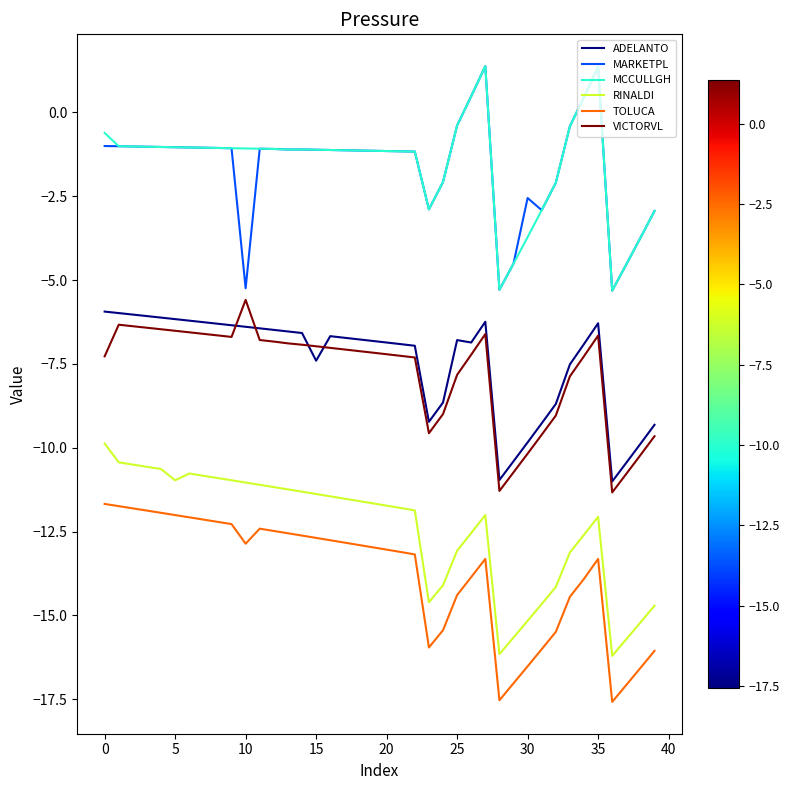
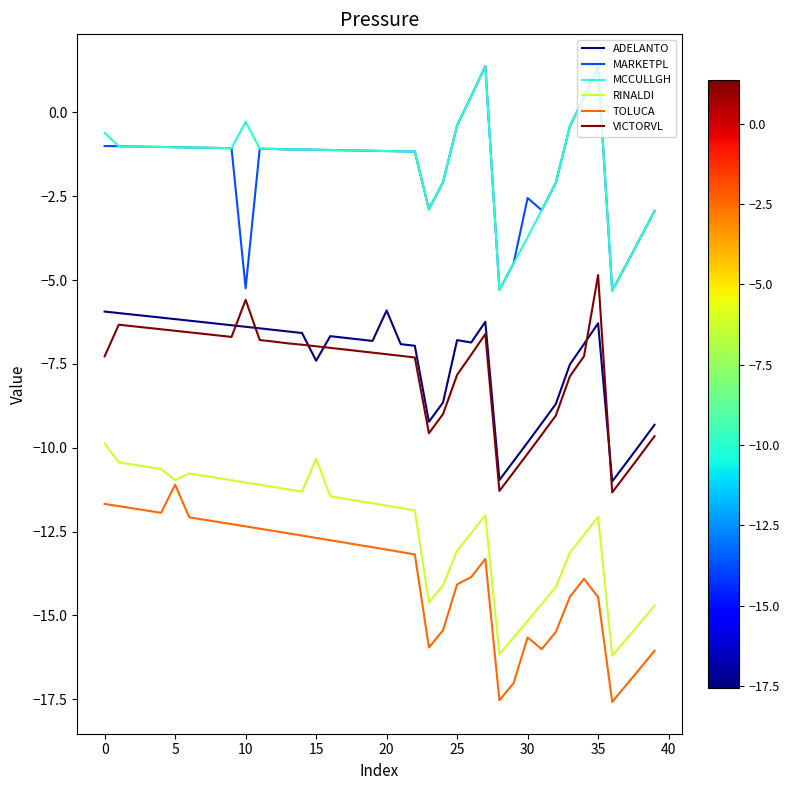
TOLUCA, 5: -12.0 -> -11.1
MCCULLGH, 10: -1.1 -> -0.3
TOLUCA, 10: -12.9 -> -12.3
RINALDI, 15: -11.4 -> -10.3
ADELANTO, 20: -6.9 -> -5.9
TOLUCA, 25: -14.4 -> -14.1
TOLUCA, 30: -16.5 -> -15.7
TOLUCA, 35: -13.3 -> -14.5
VICTORVL, 35: -6.7 -> -4.9
